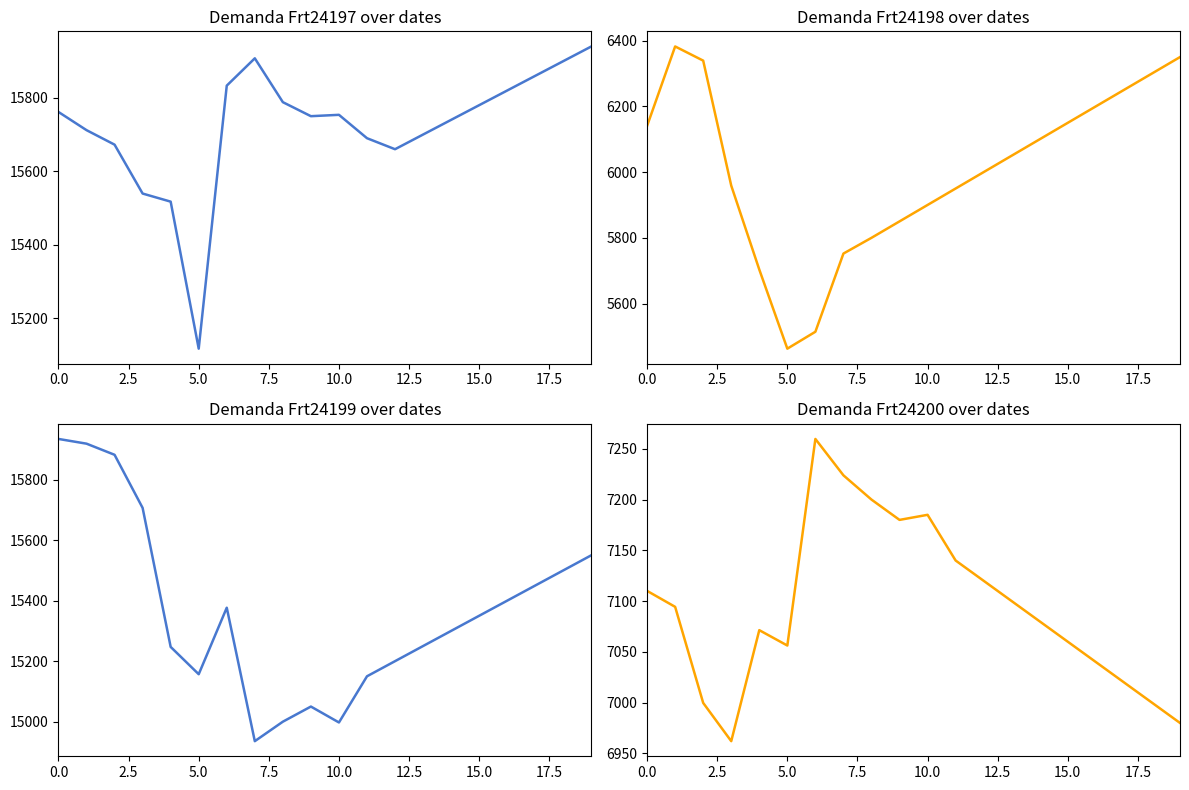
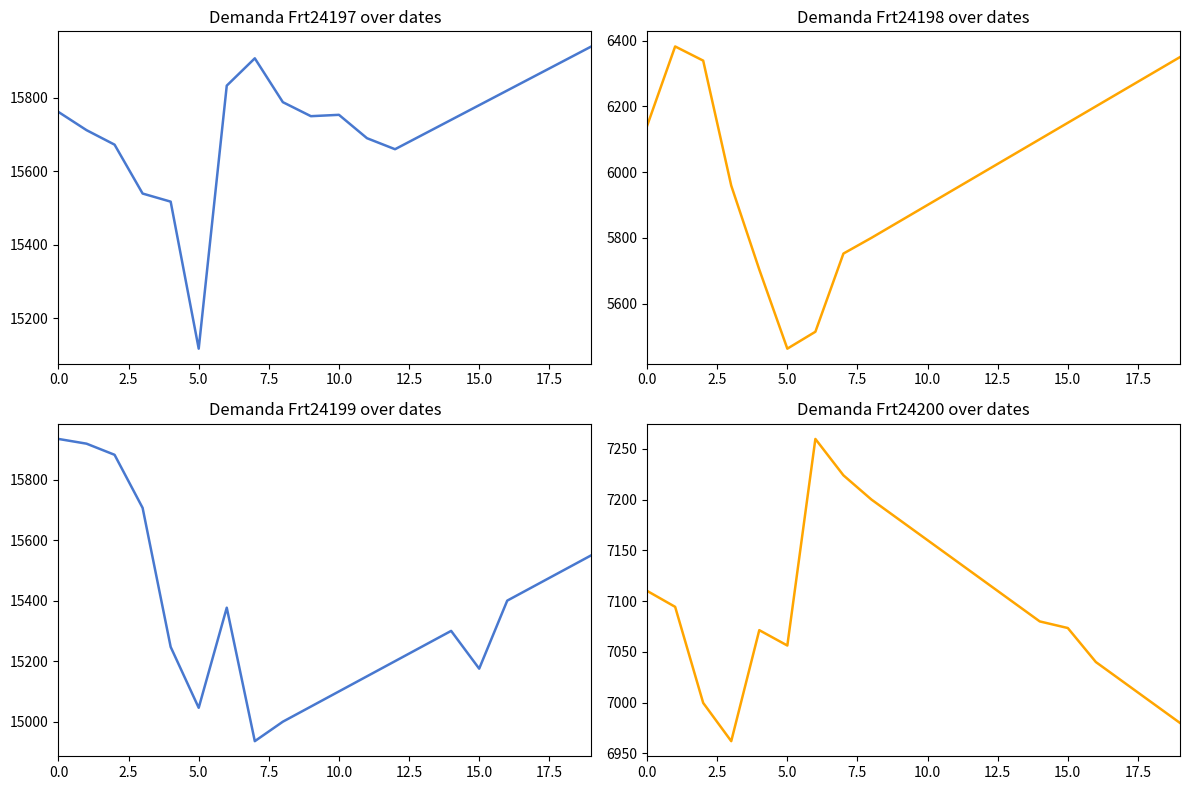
Demanda Frt24199 over dates, 5.0: 15160 -> 15050
Demanda Frt24199 over dates, 10.0: 15000 -> 15100
Demanda Frt24199 over dates, 15.0: 15350 -> 15180
Demanda Frt24200 over dates, 10.0: 7185 -> 7160
Demanda Frt24200 over dates, 15.0: 7060 -> 7074
